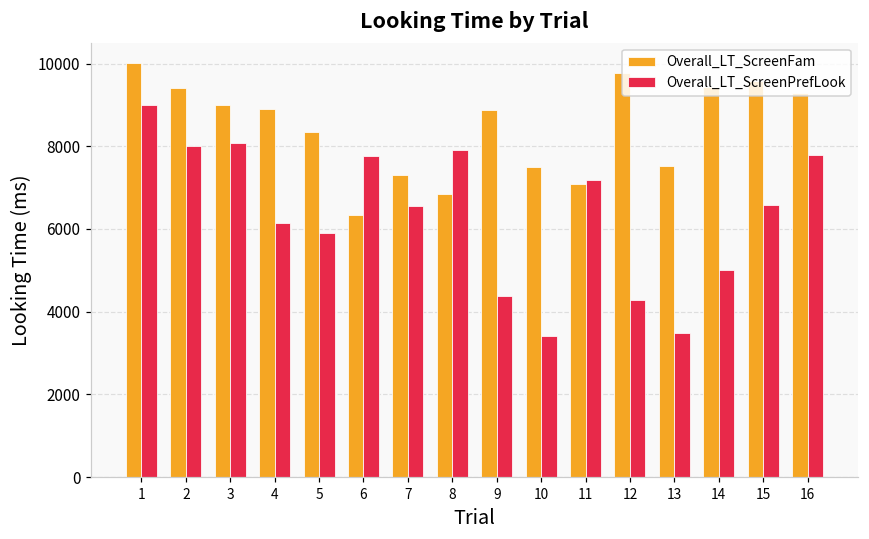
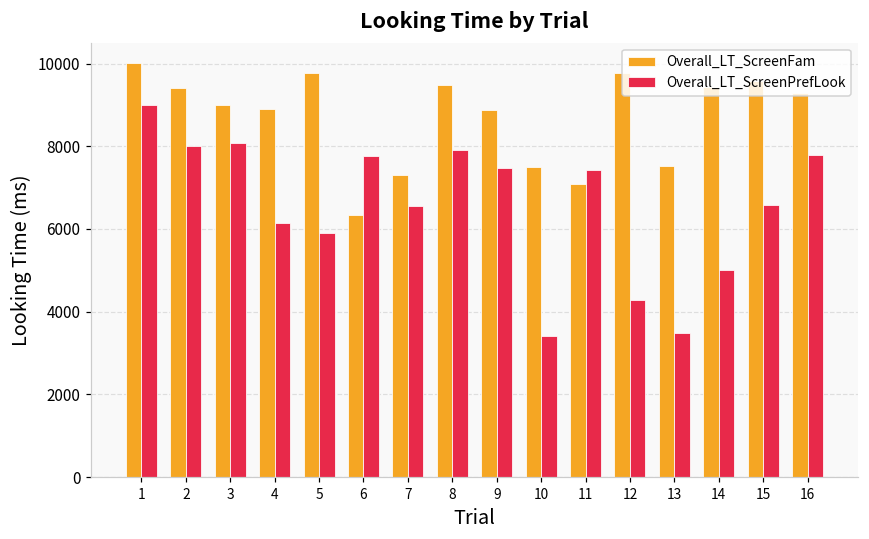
Overall_LT_ScreenFam, 5: 8300 -> 9800
Overall_LT_ScreenFam, 8: 6800 -> 9500
Overall_LT_ScreenPrefLook, 9: 4400 -> 7500
Overall_LT_ScreenPrefLook, 11: 7200 -> 7400
